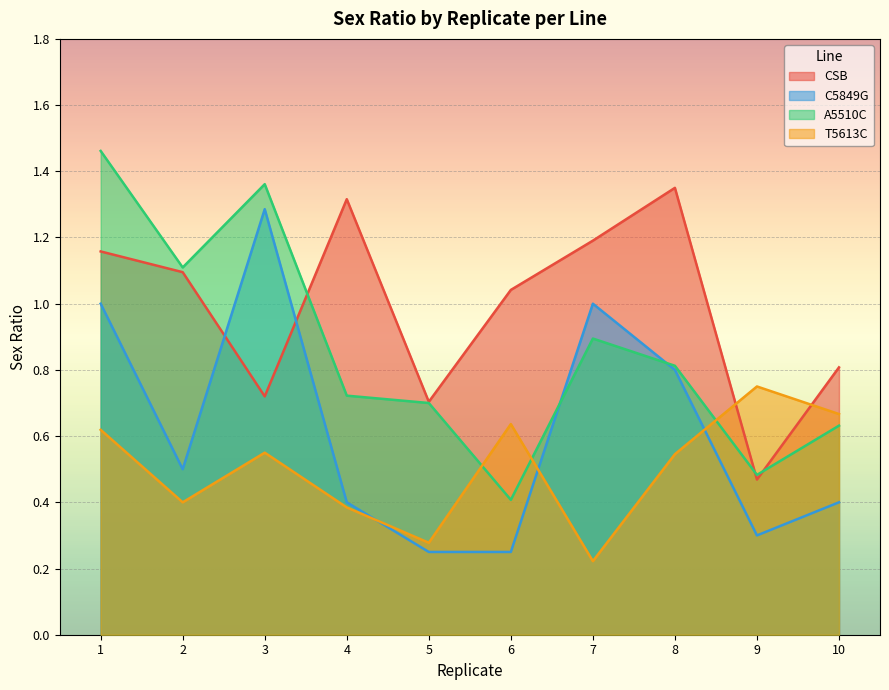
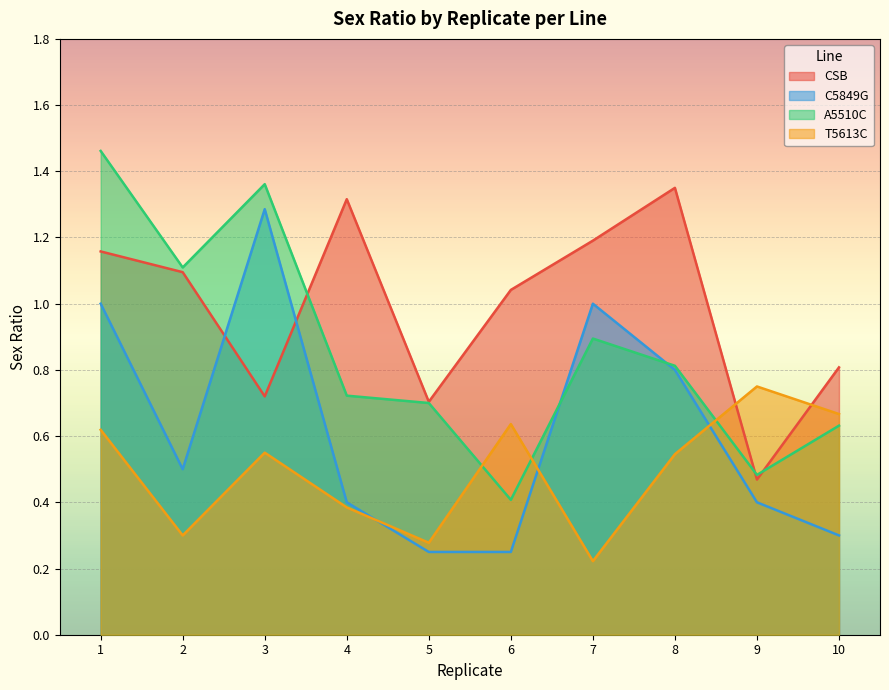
T5613C, 2: 0.4 -> 0.3
C5849G, 9: 0.3 -> 0.4
C5849G, 10: 0.4 -> 0.3
